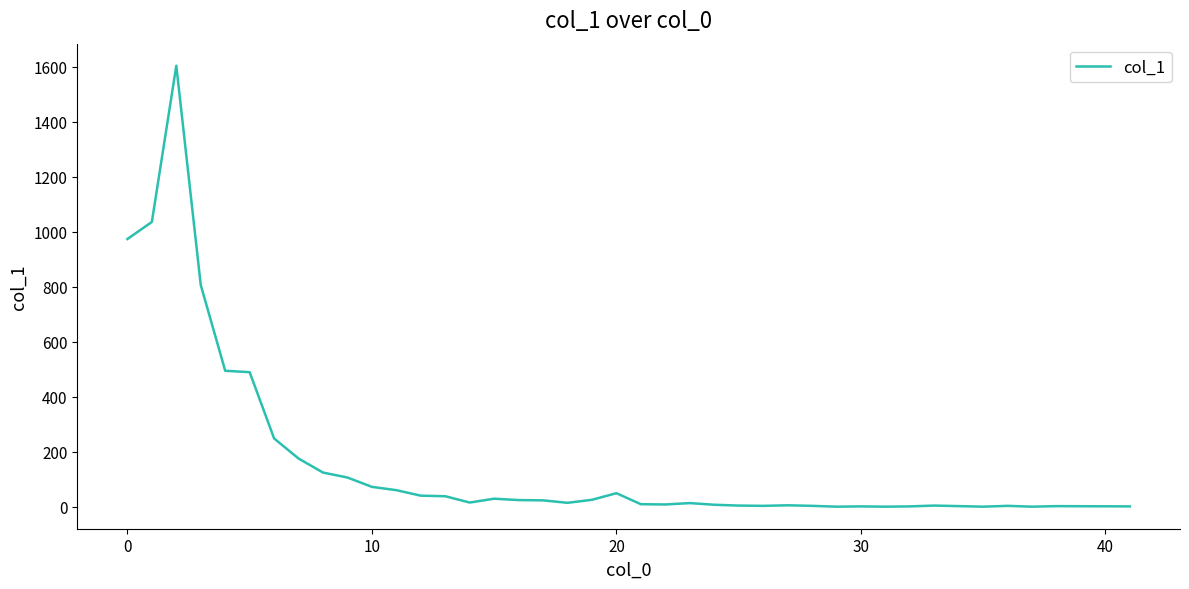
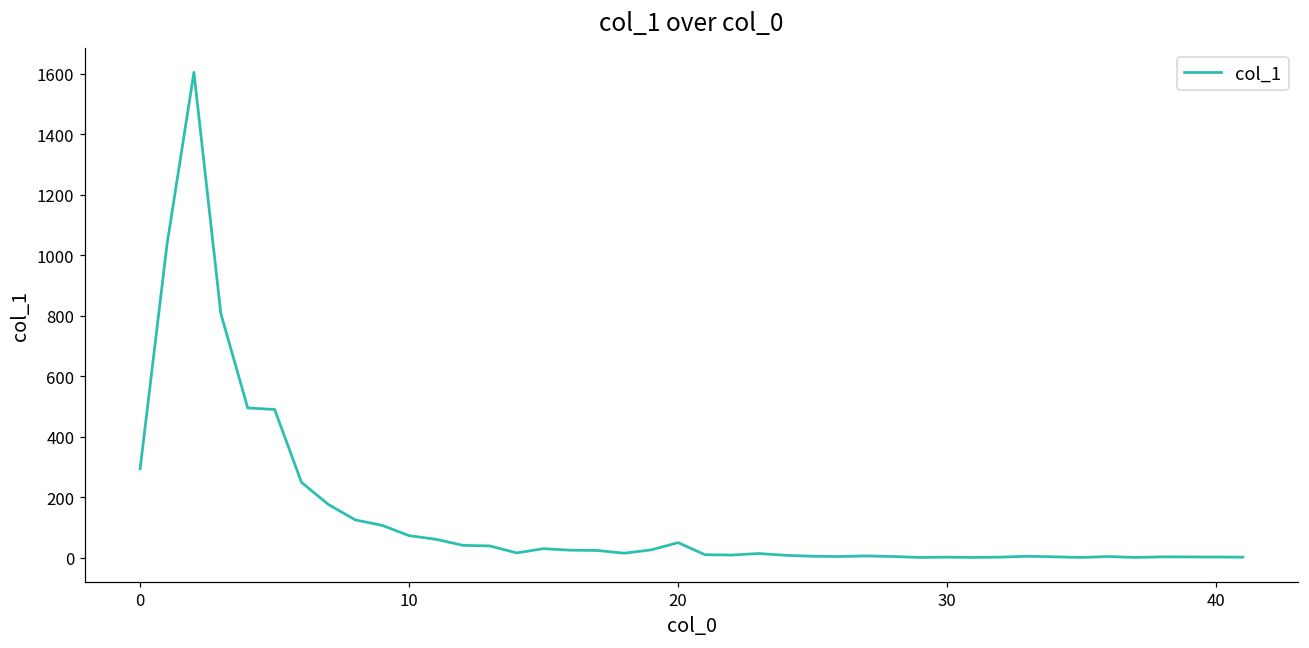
0: 970 -> 290
